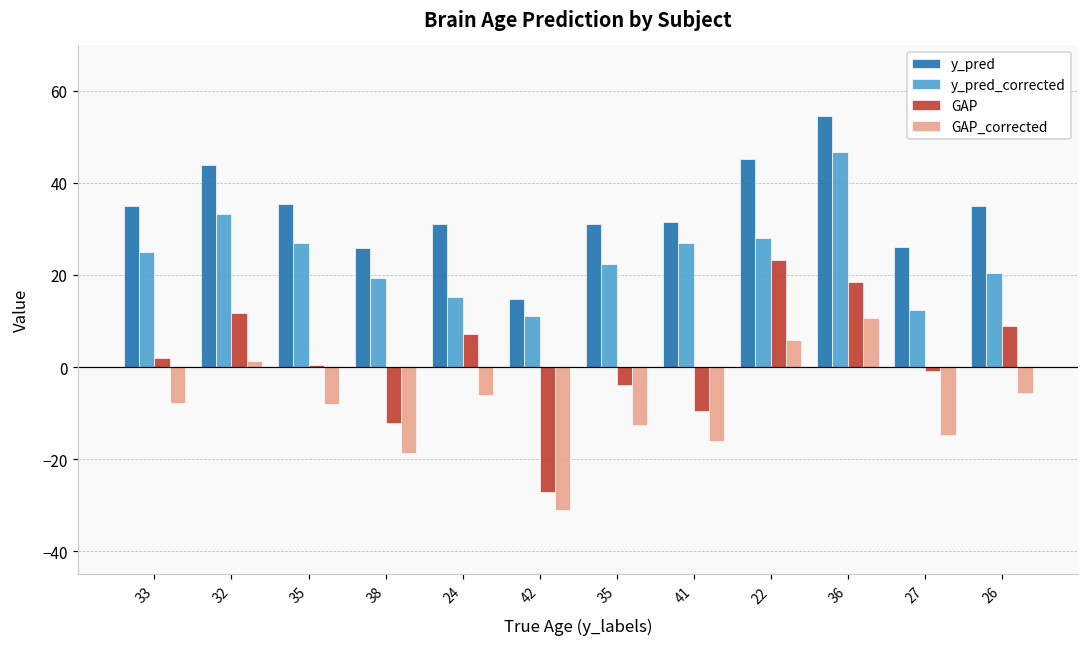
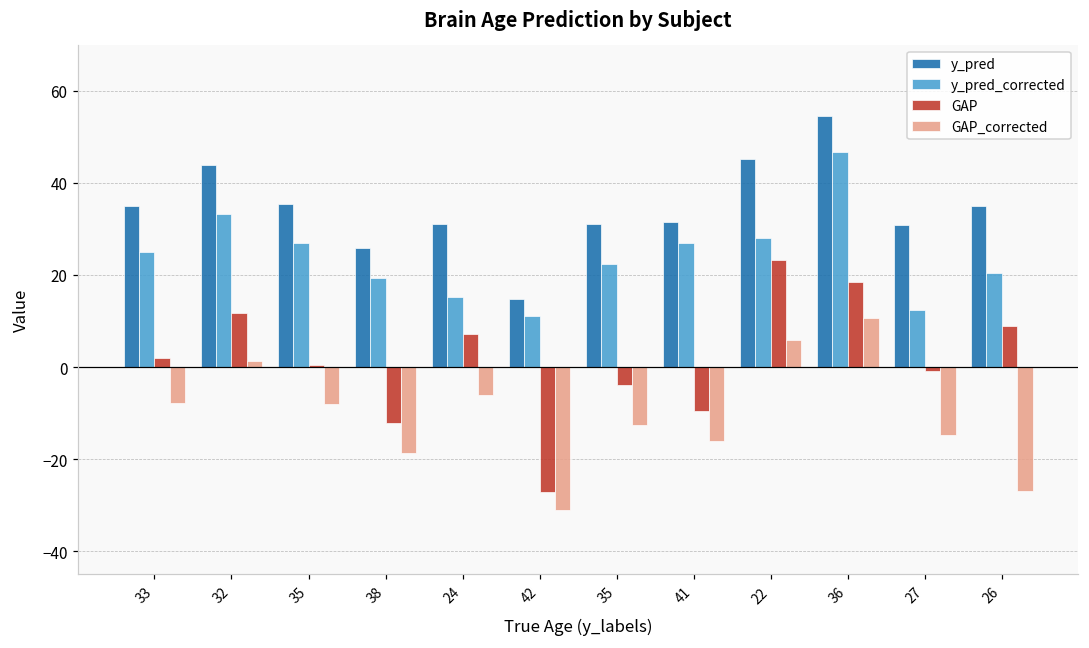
y_pred, 27: 26 -> 31
GAP_corrected, 26: -6 -> -27
